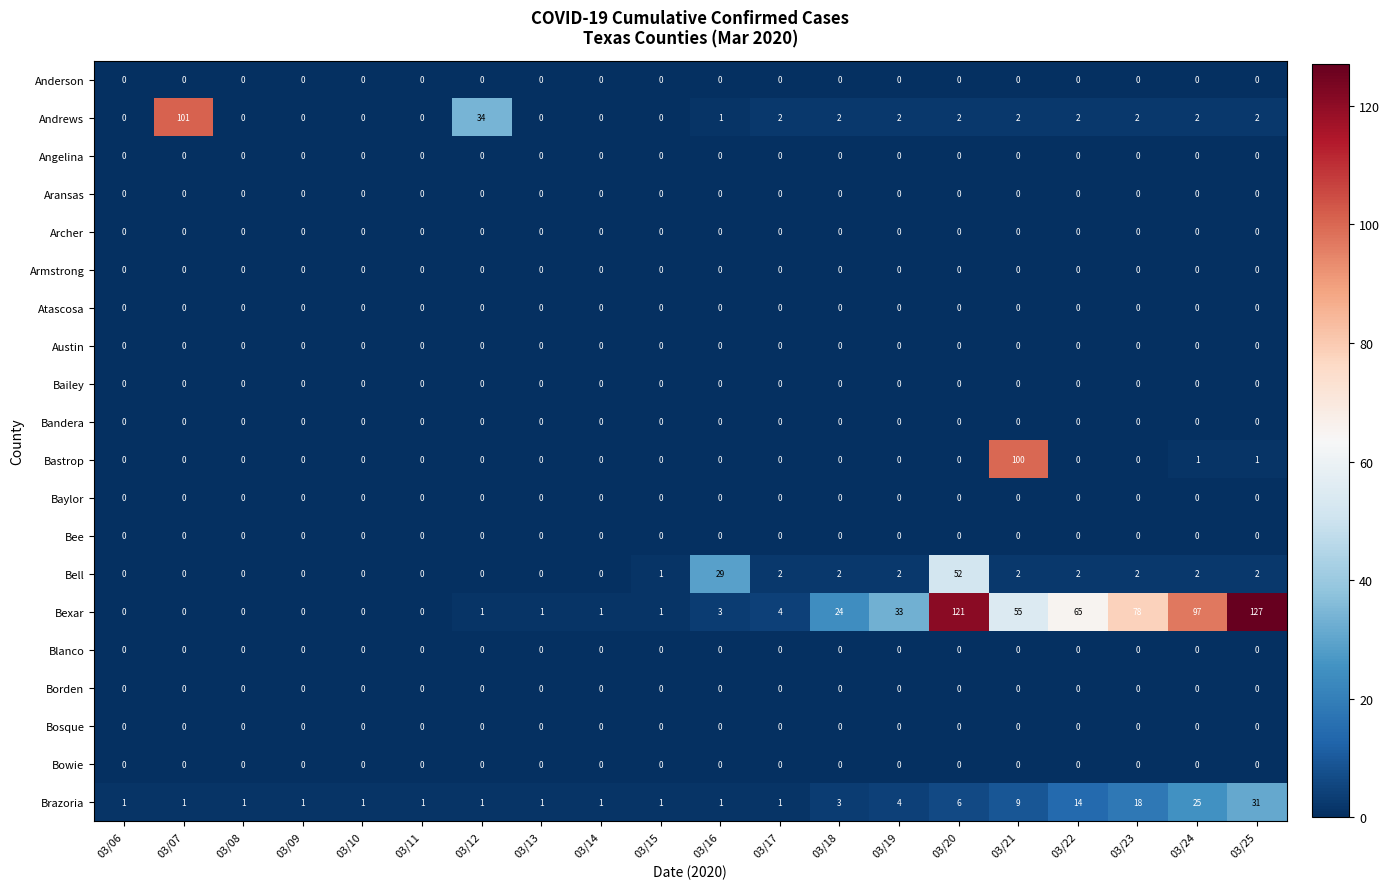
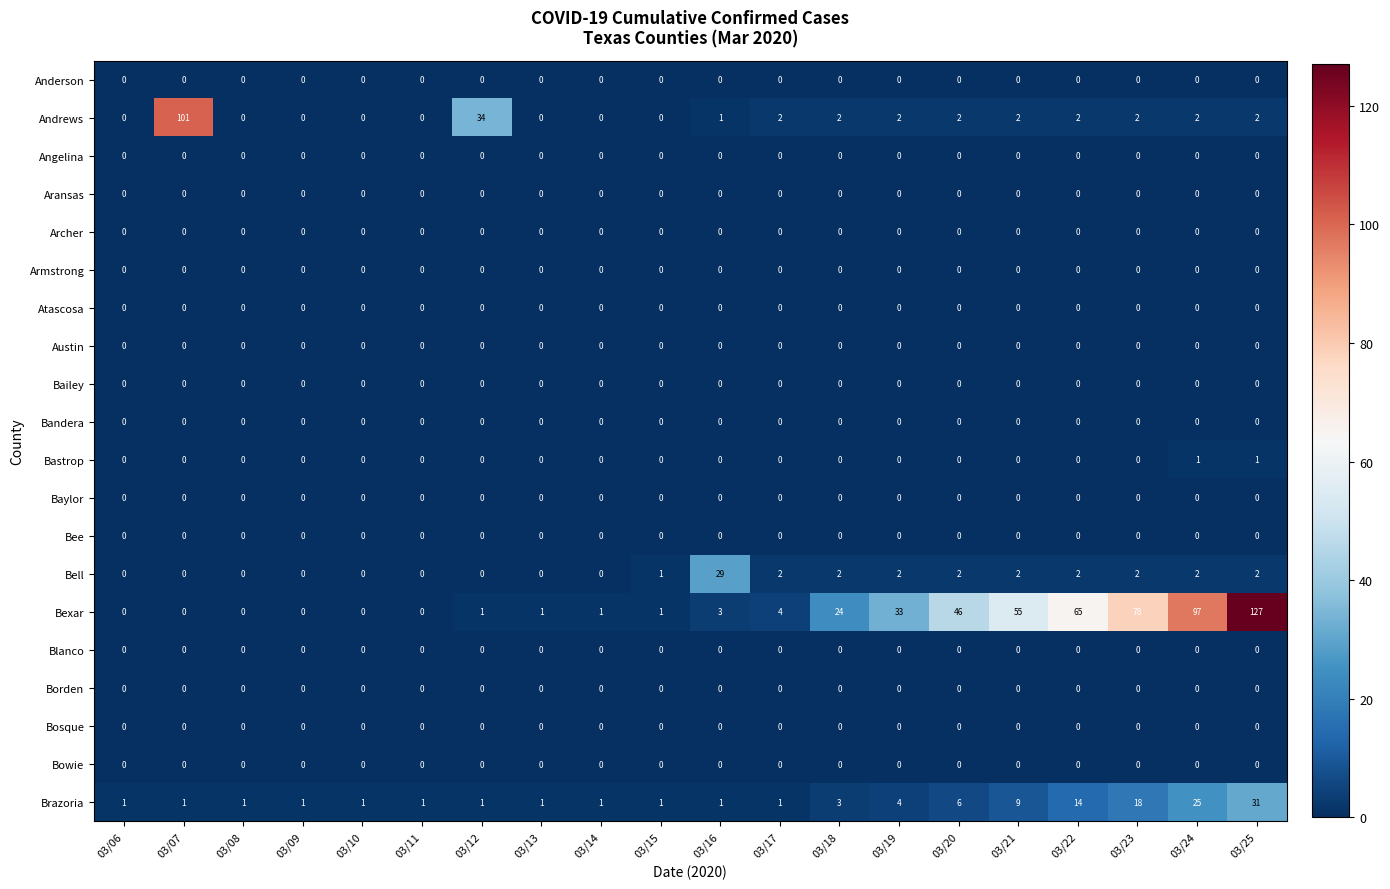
Bastrop, 03/21: 100 -> 0
Bell, 03/20: 52 -> 2
Bexar, 03/20: 121 -> 46
